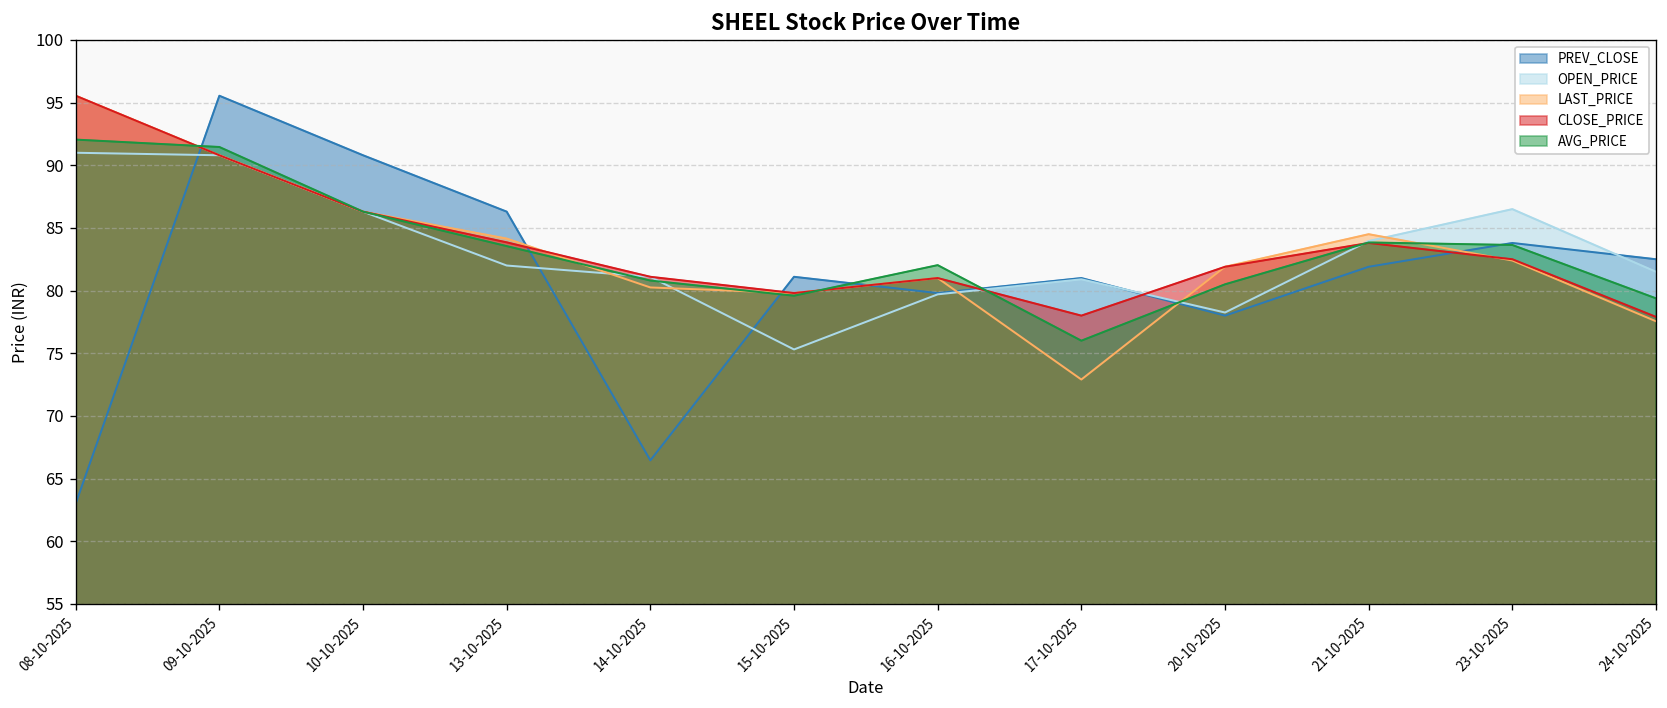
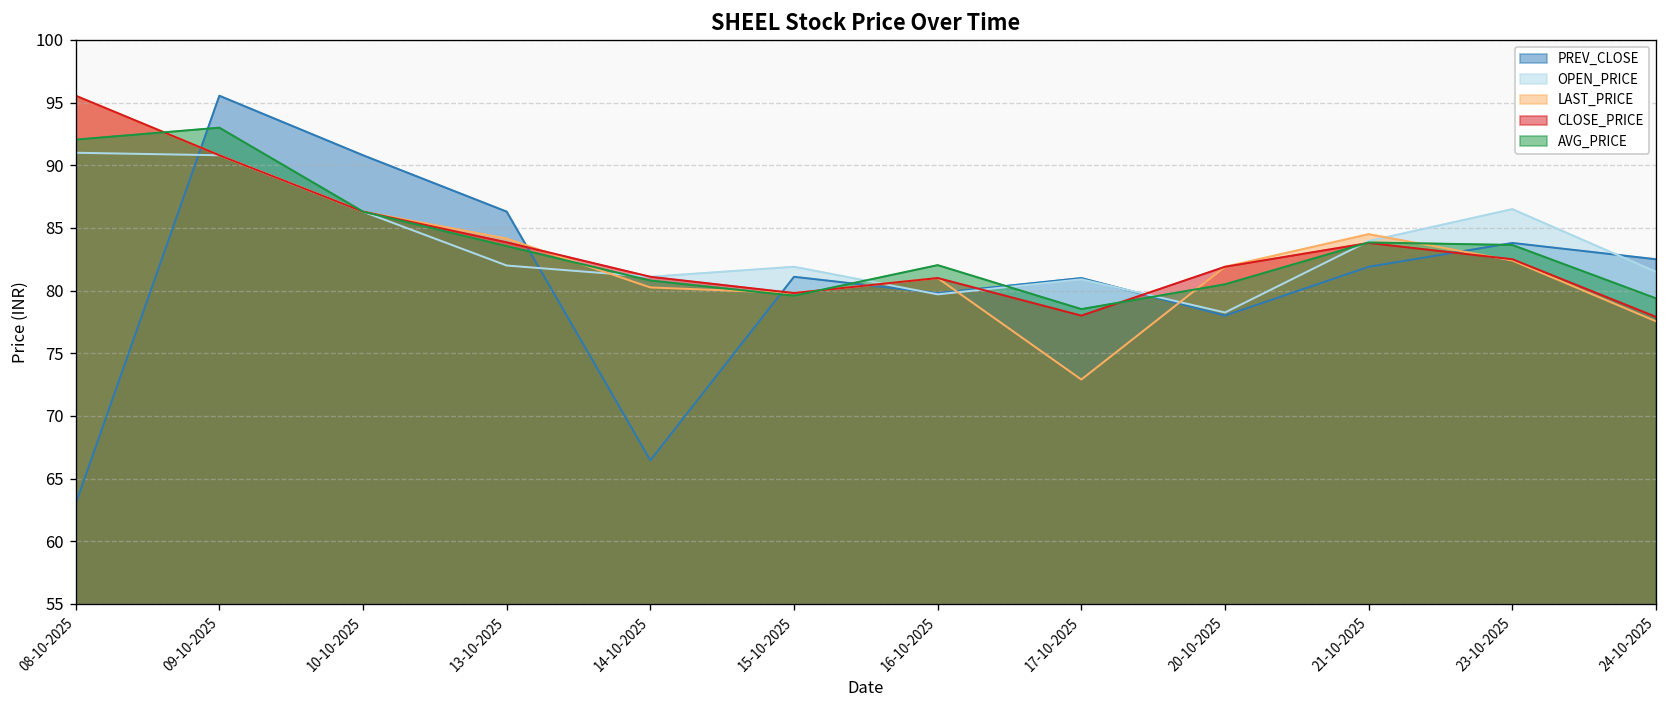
AVG_PRICE, 09-10-2025: 91.5 -> 93.0
OPEN_PRICE, 15-10-2025: 75.3 -> 81.9
AVG_PRICE, 17-10-2025: 76.0 -> 78.5
